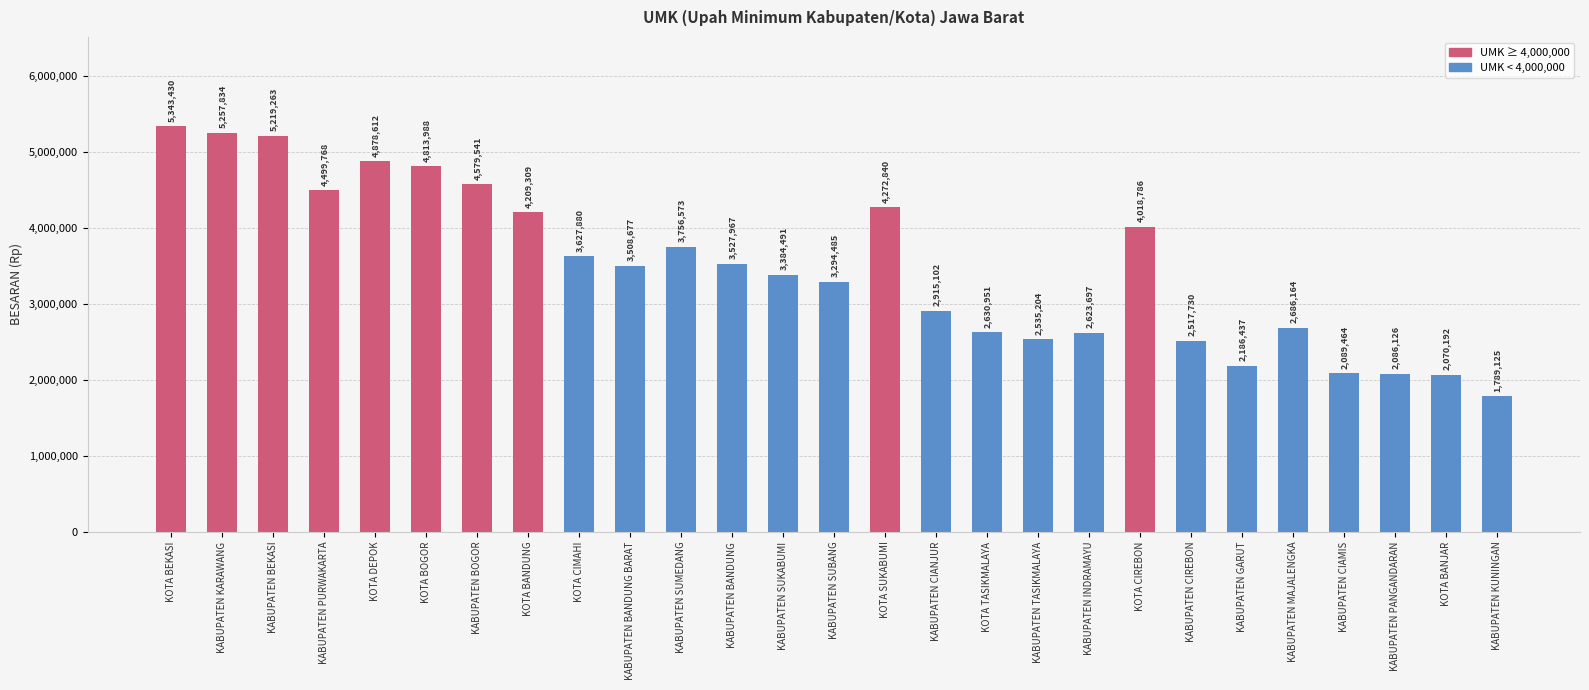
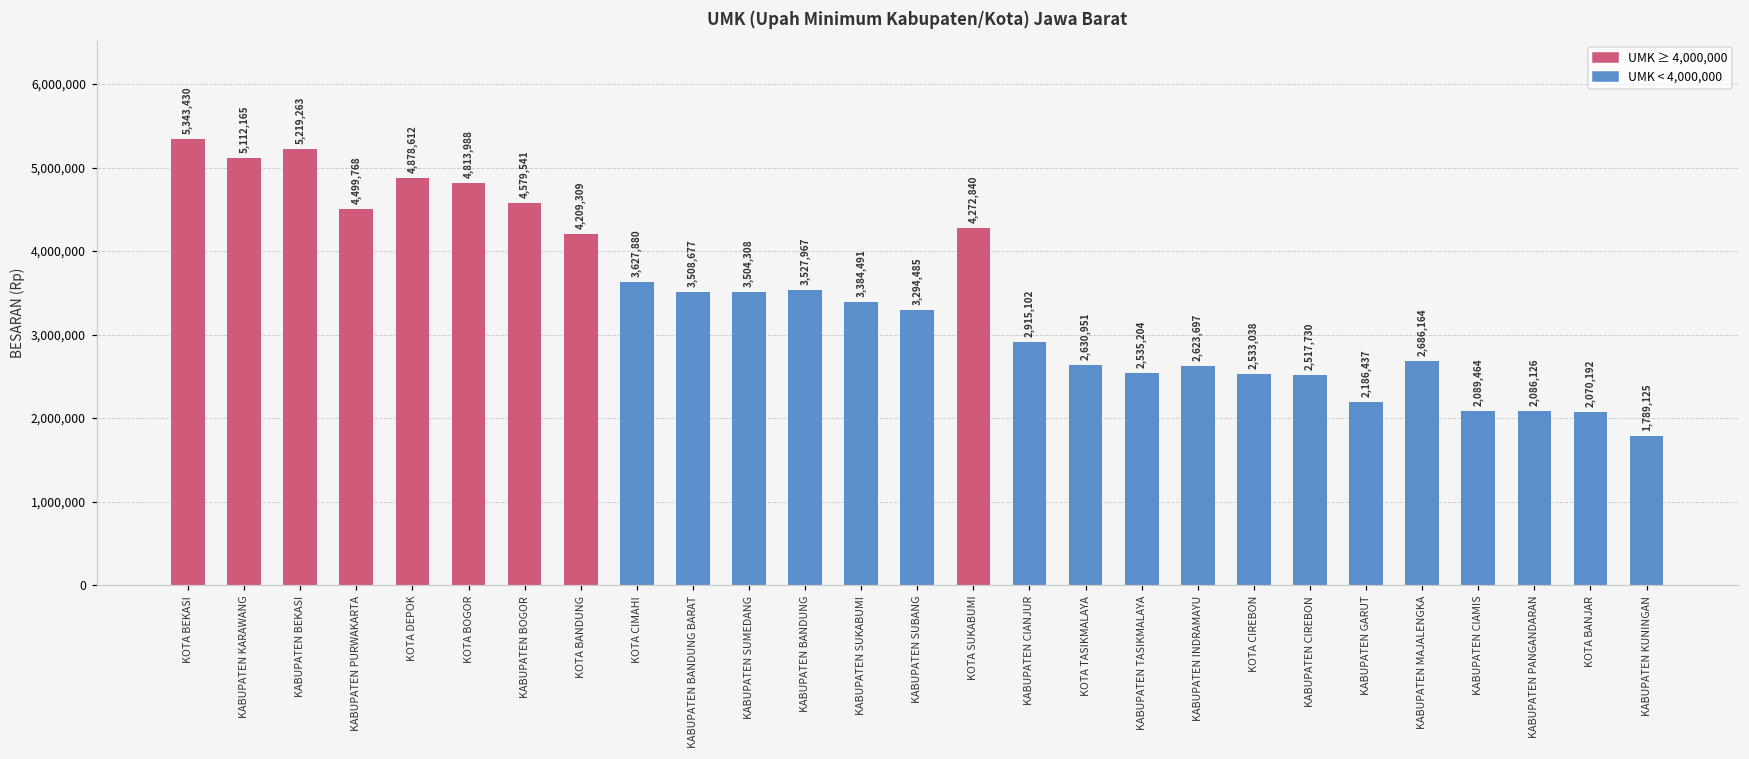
KABUPATEN KARAWANG: 5,257,834 -> 5,112,165
KABUPATEN SUMEDANG: 3,756,573 -> 3,504,308
KOTA CIREBON: 4,018,786 -> 2,533,038
